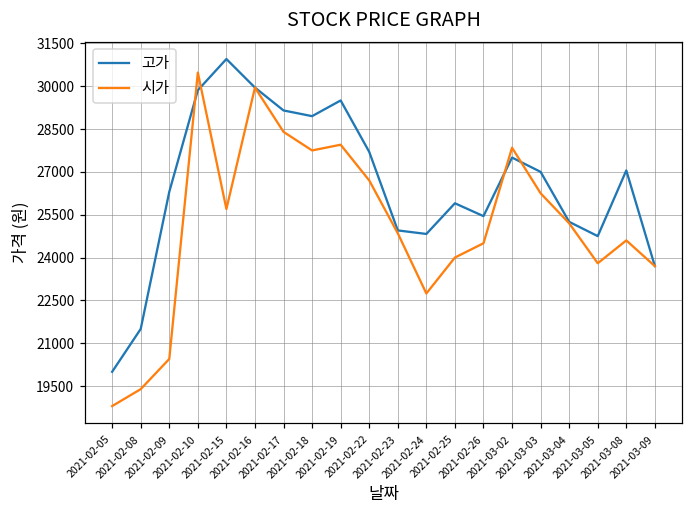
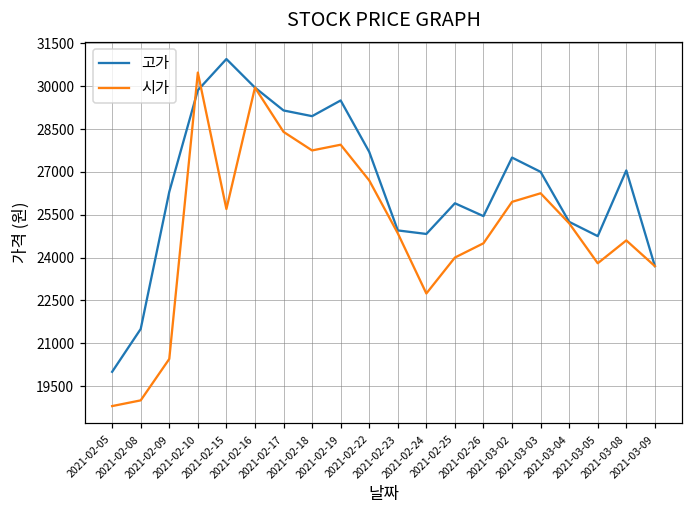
시가, 2021-02-08: 19400 -> 19000
시가, 2021-03-02: 27800 -> 26000
